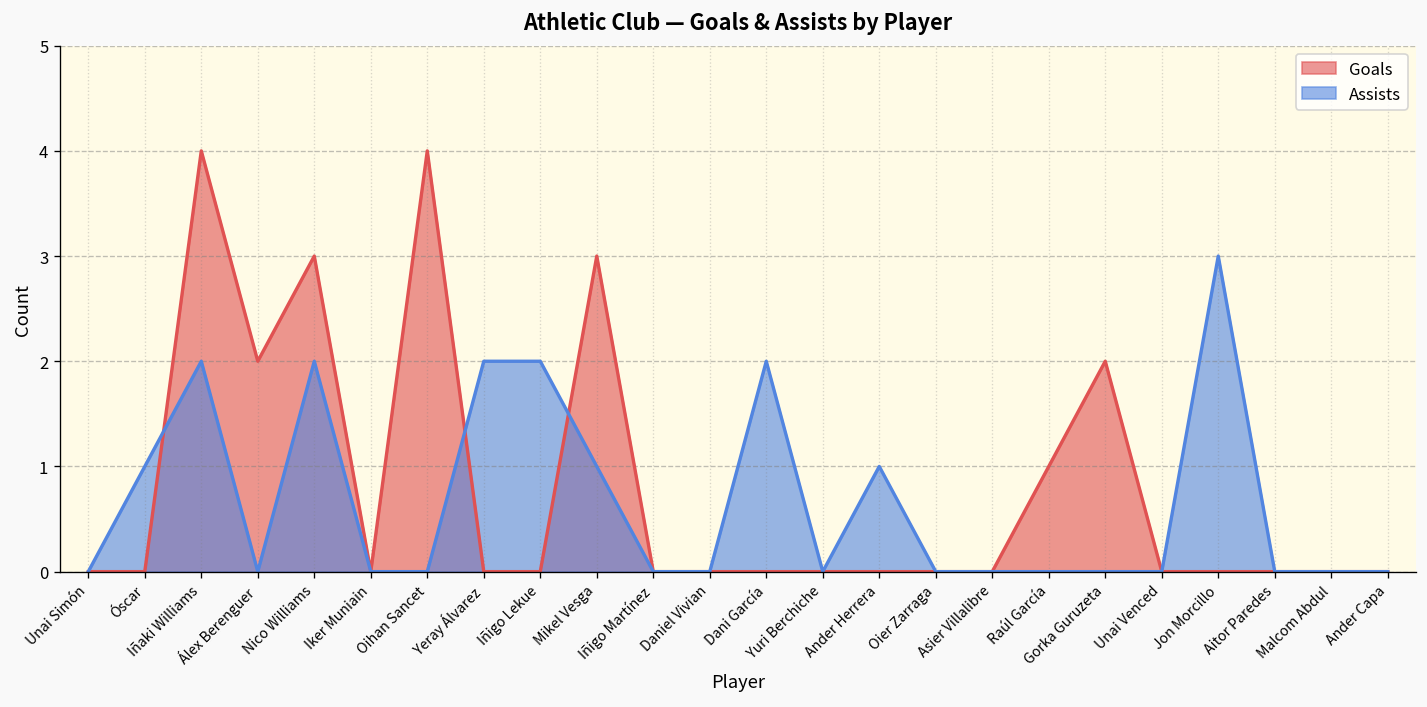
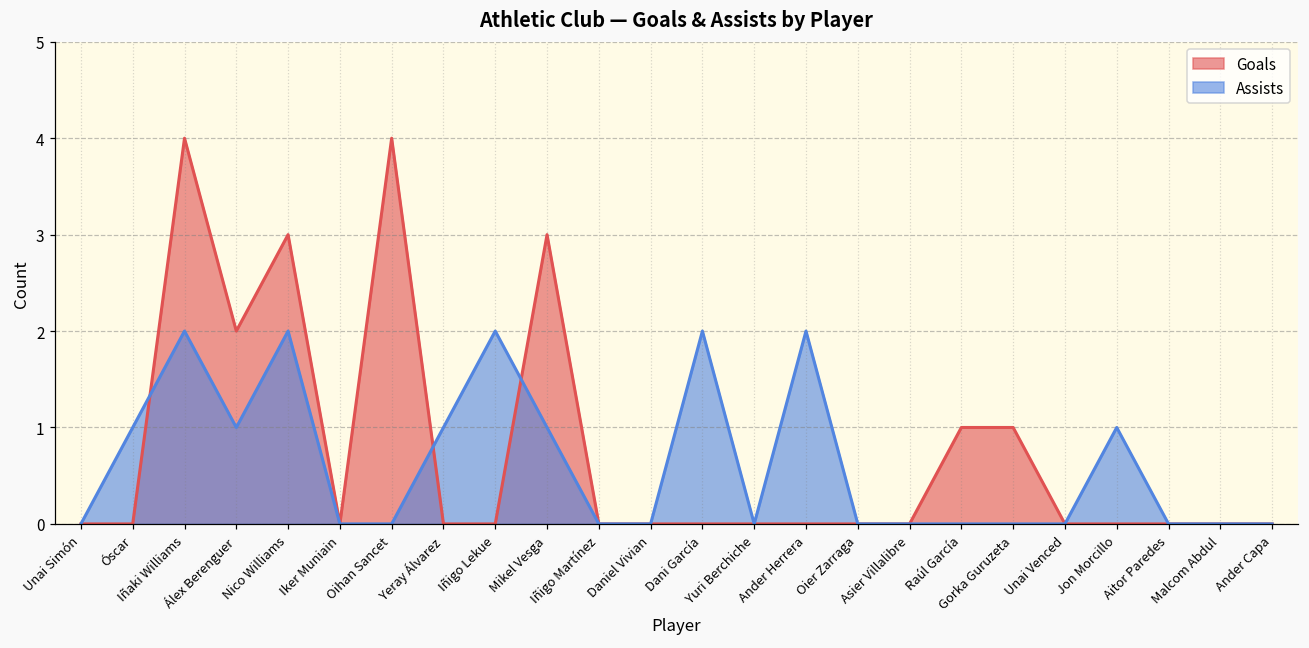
Assists, Álex Berenguer: 0 -> 1
Assists, Yeray Álvarez: 2 -> 1
Assists, Ander Herrera: 1 -> 2
Goals, Gorka Guruzeta: 2 -> 1
Assists, Jon Morcillo: 3 -> 1
